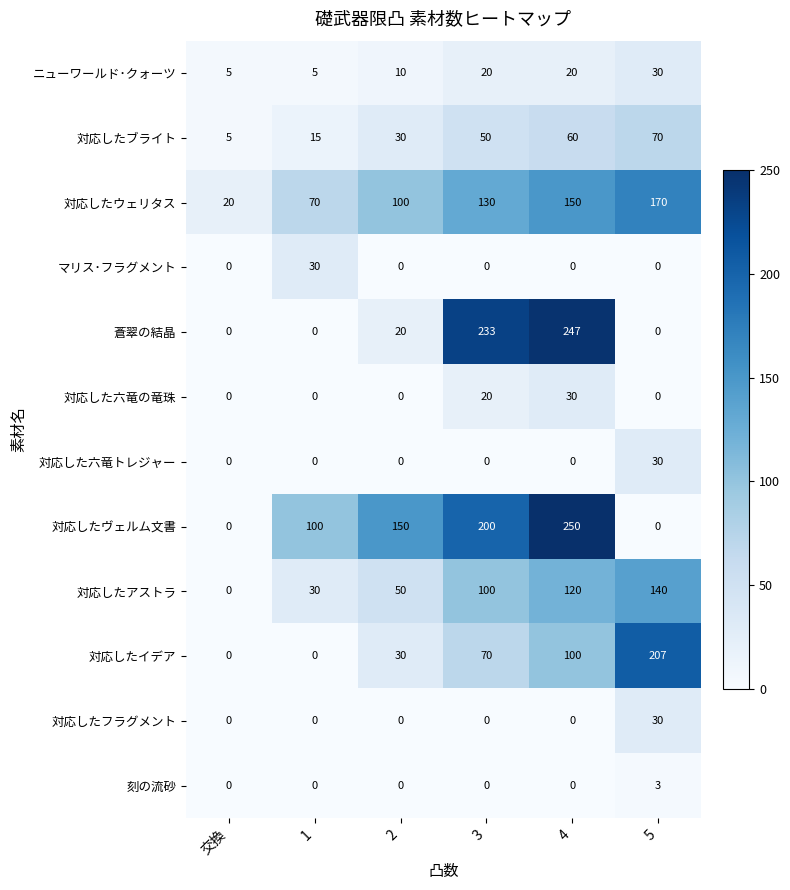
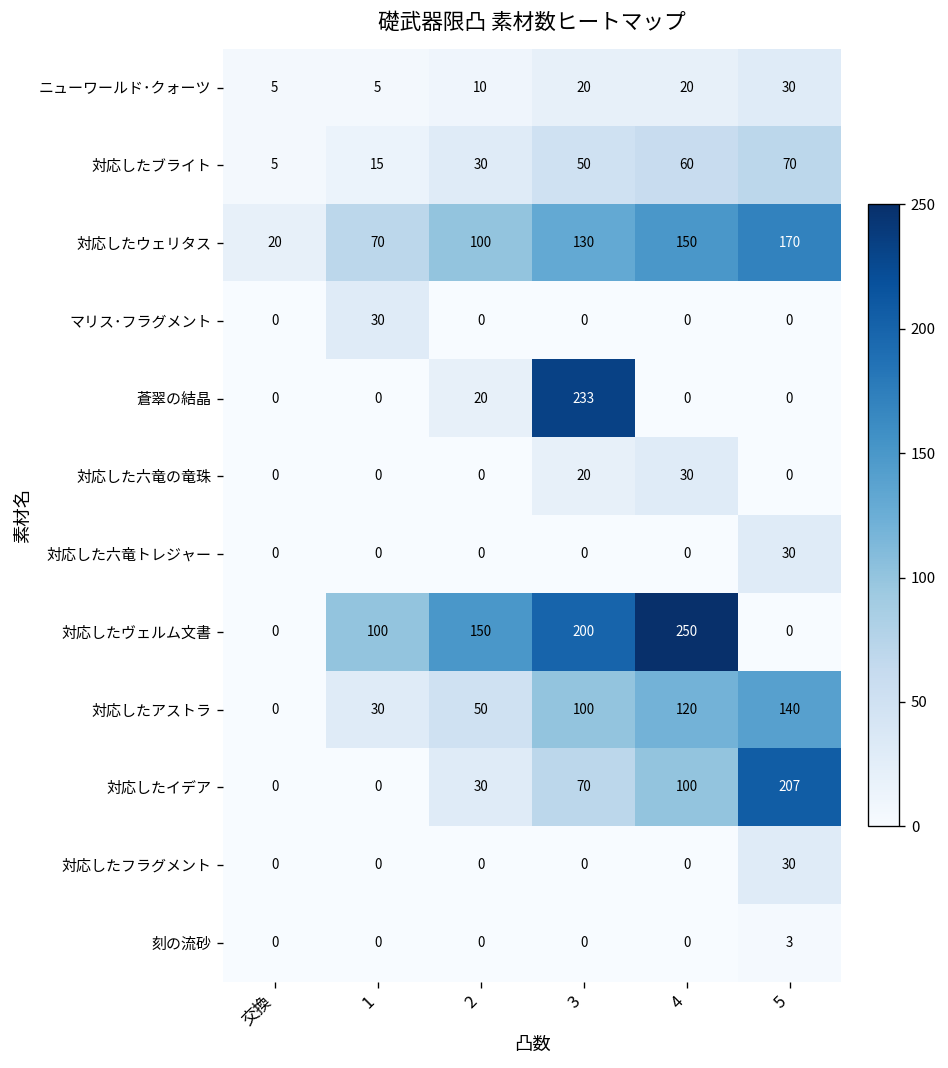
蒼翠の結晶, 4: 247 -> 0
